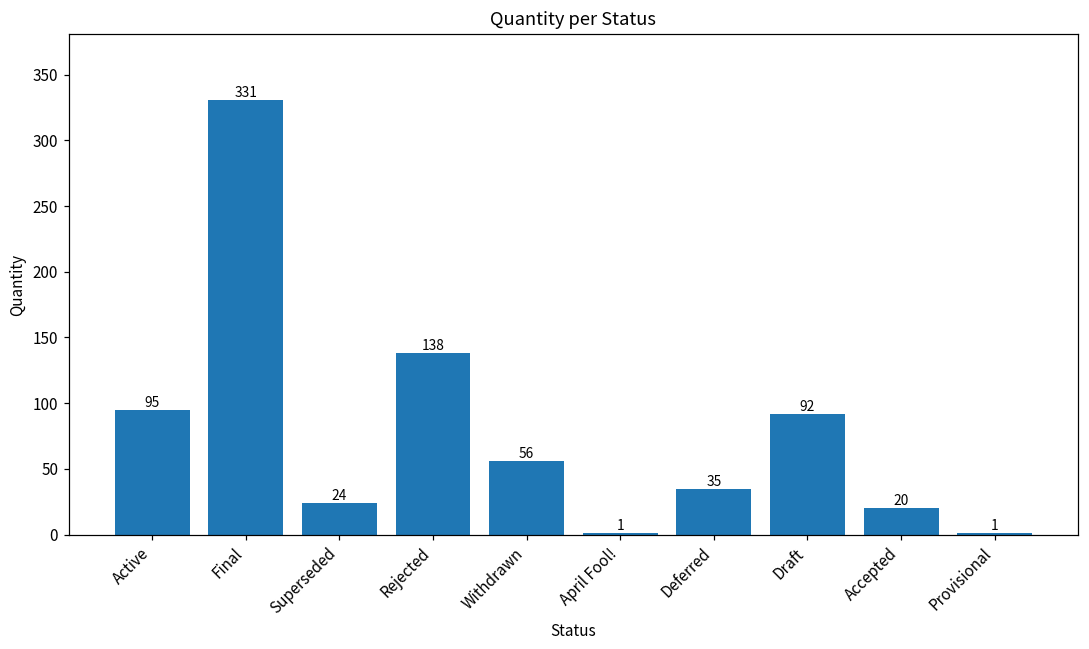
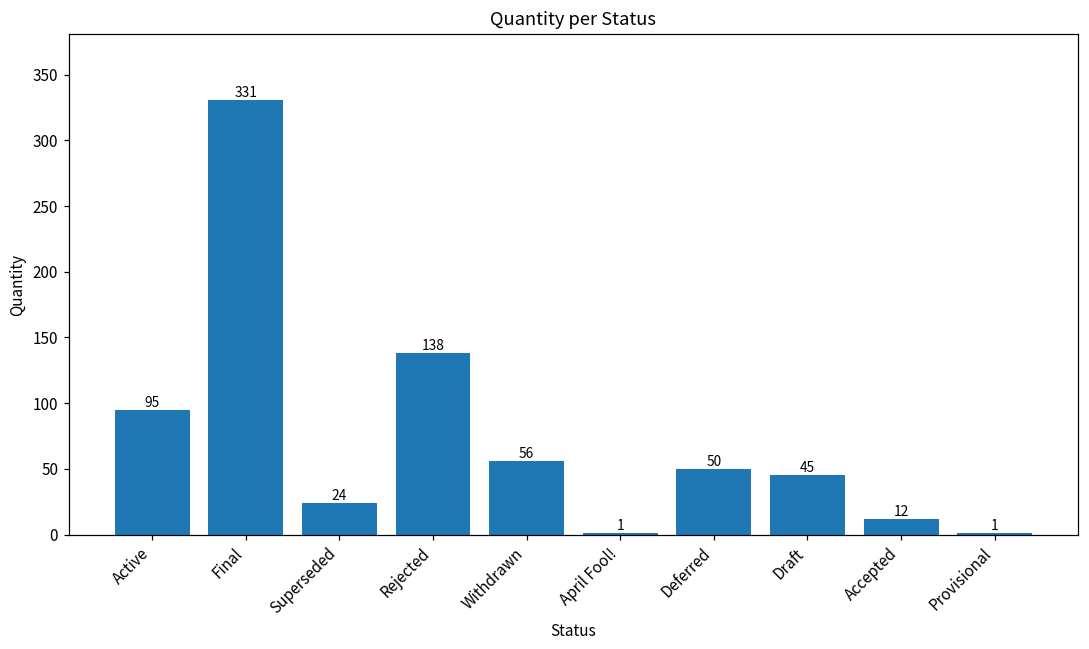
Deferred: 35 -> 50
Draft: 92 -> 45
Accepted: 20 -> 12
